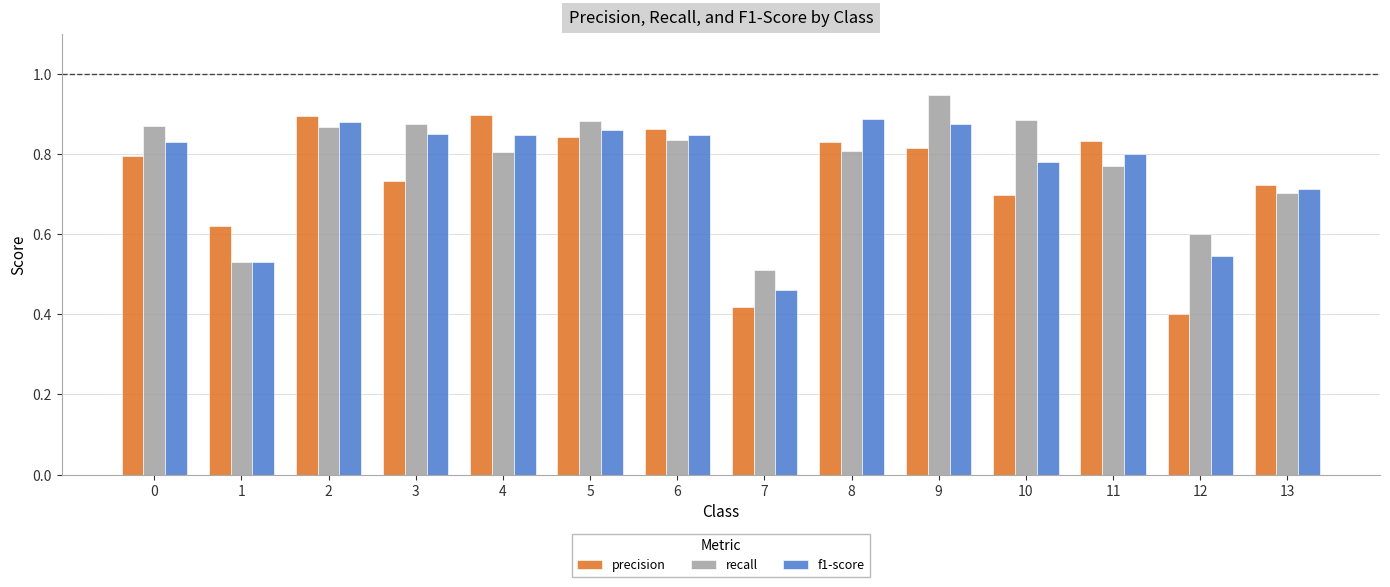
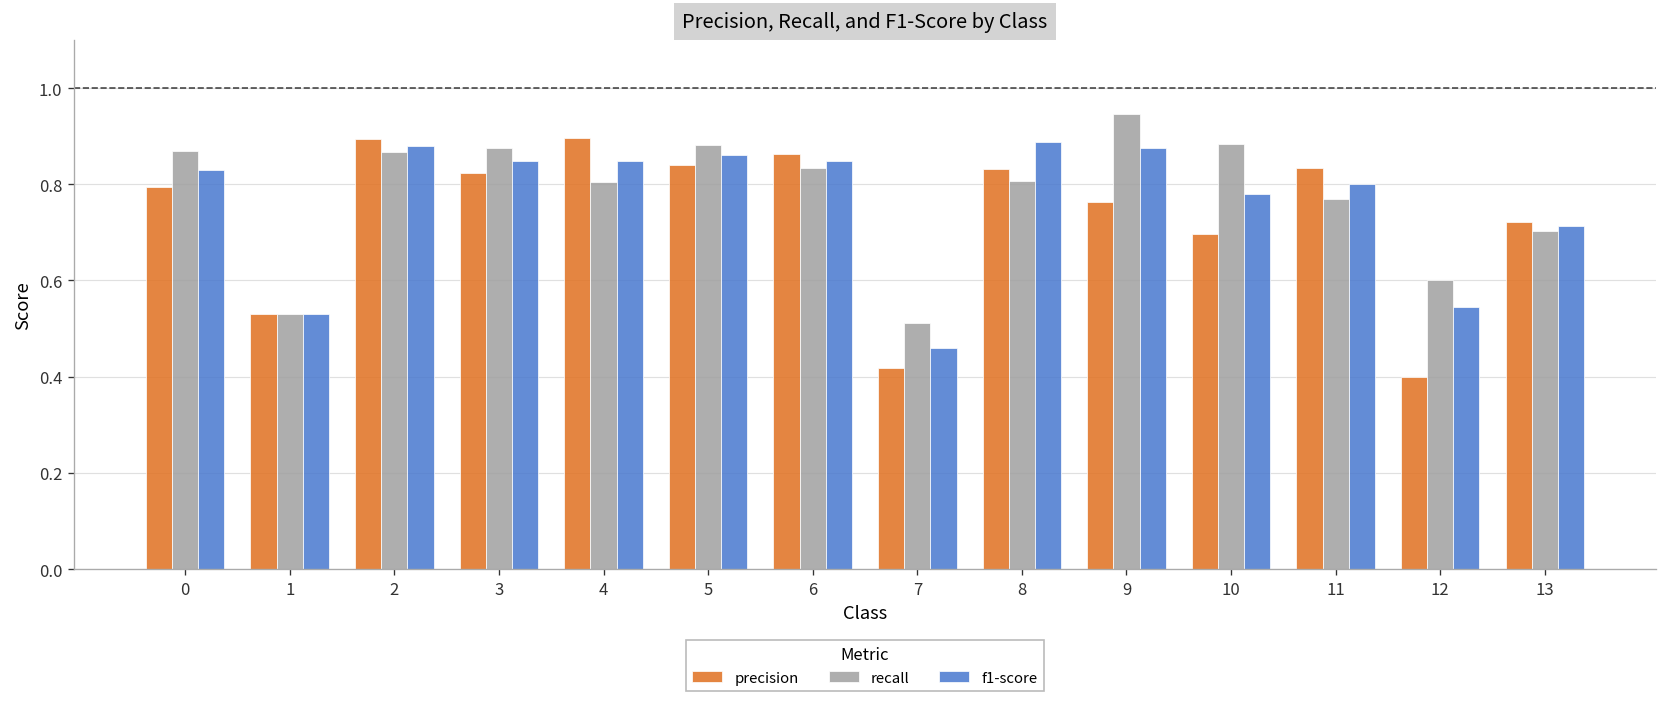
precision, 1: 0.62 -> 0.53
precision, 3: 0.73 -> 0.82
precision, 9: 0.81 -> 0.76
